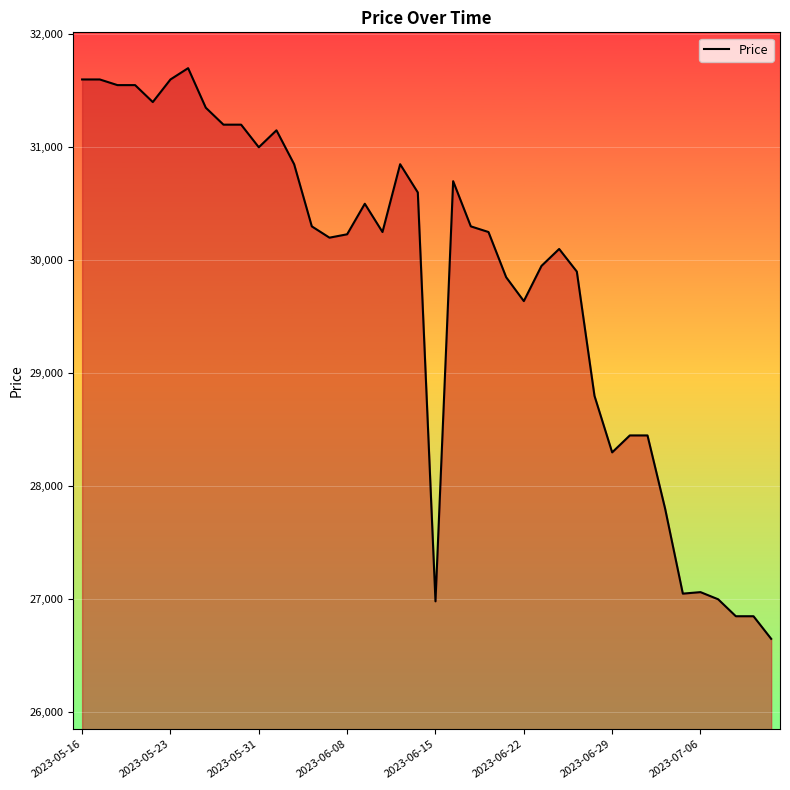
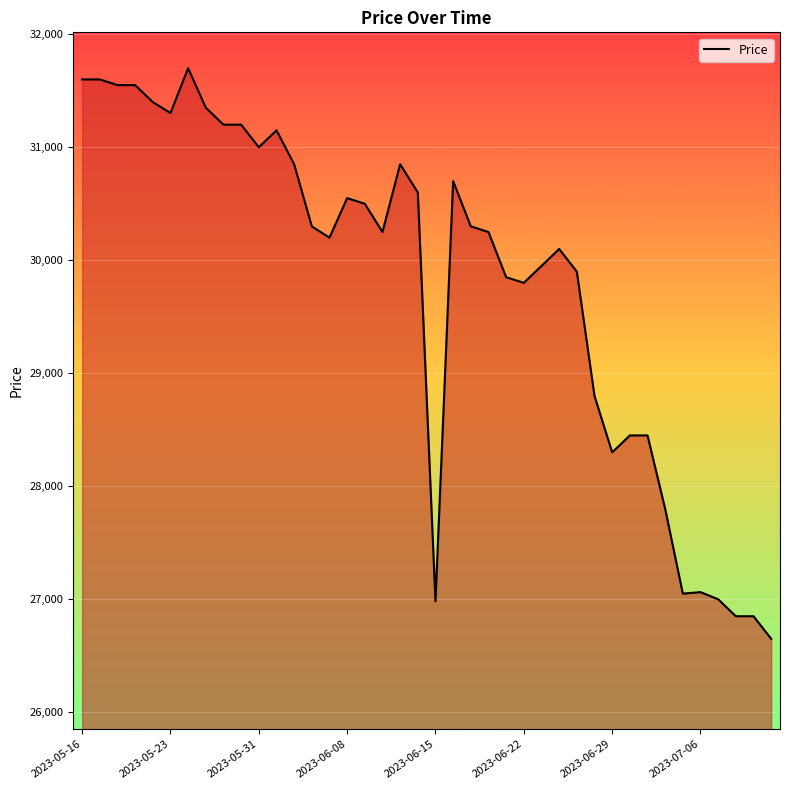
2023-05-23: 31,600 -> 31,300
2023-06-08: 30,230 -> 30,550
2023-06-22: 29,640 -> 29,800
